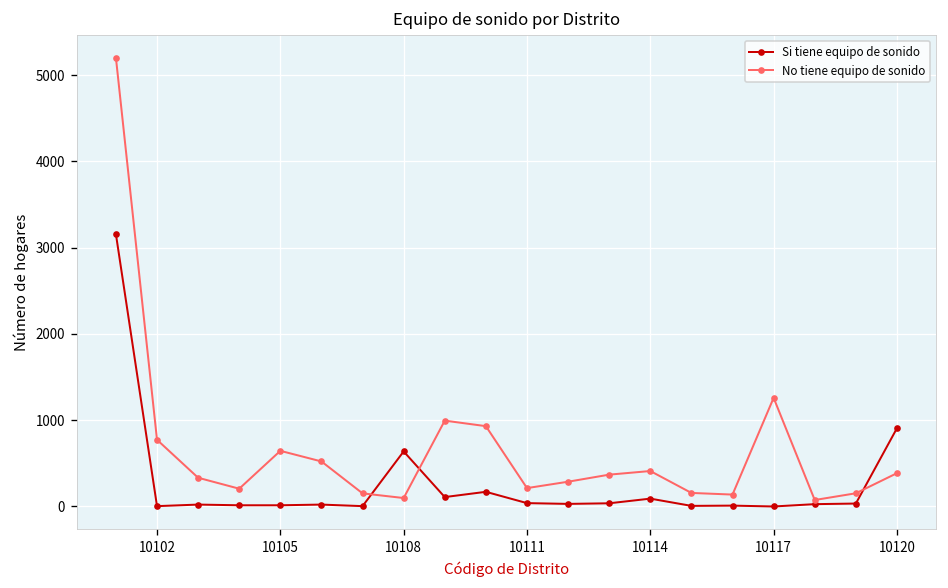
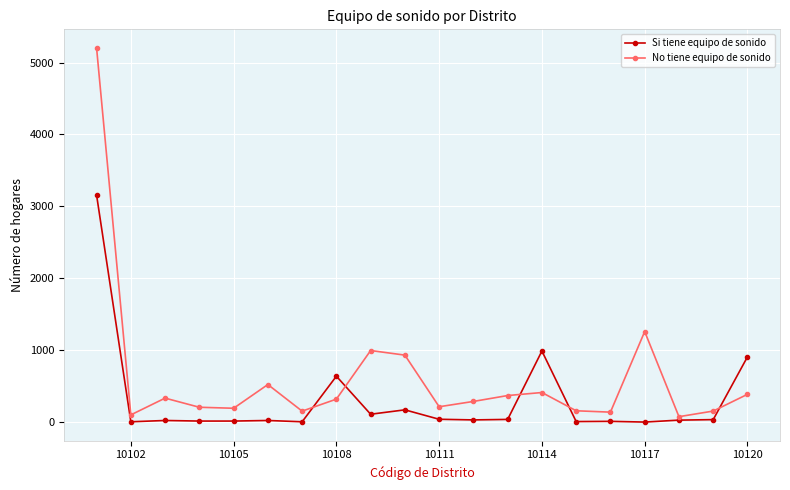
No tiene equipo de sonido, 10102: 800 -> 100
No tiene equipo de sonido, 10105: 600 -> 200
No tiene equipo de sonido, 10108: 100 -> 300
Si tiene equipo de sonido, 10114: 100 -> 1000
